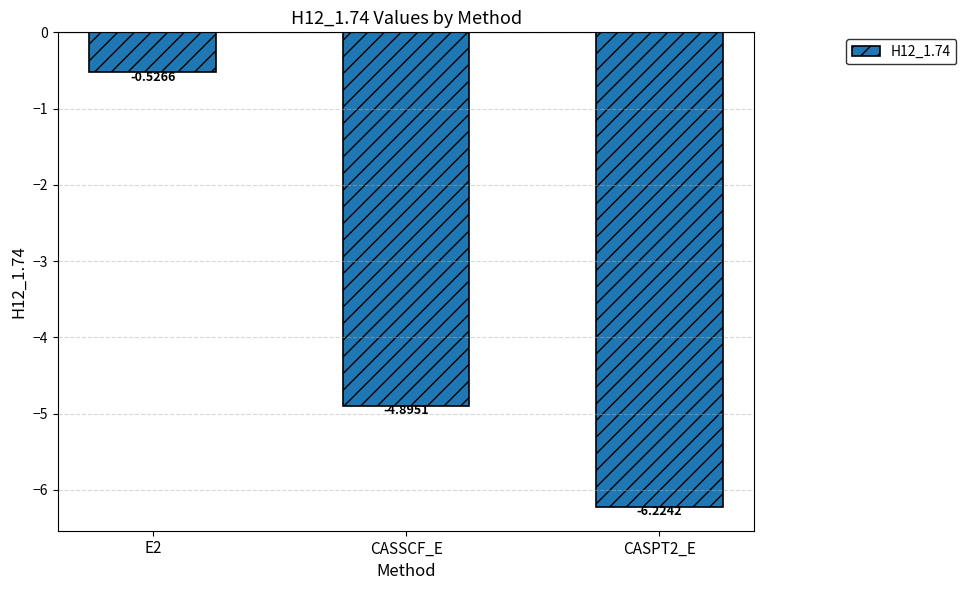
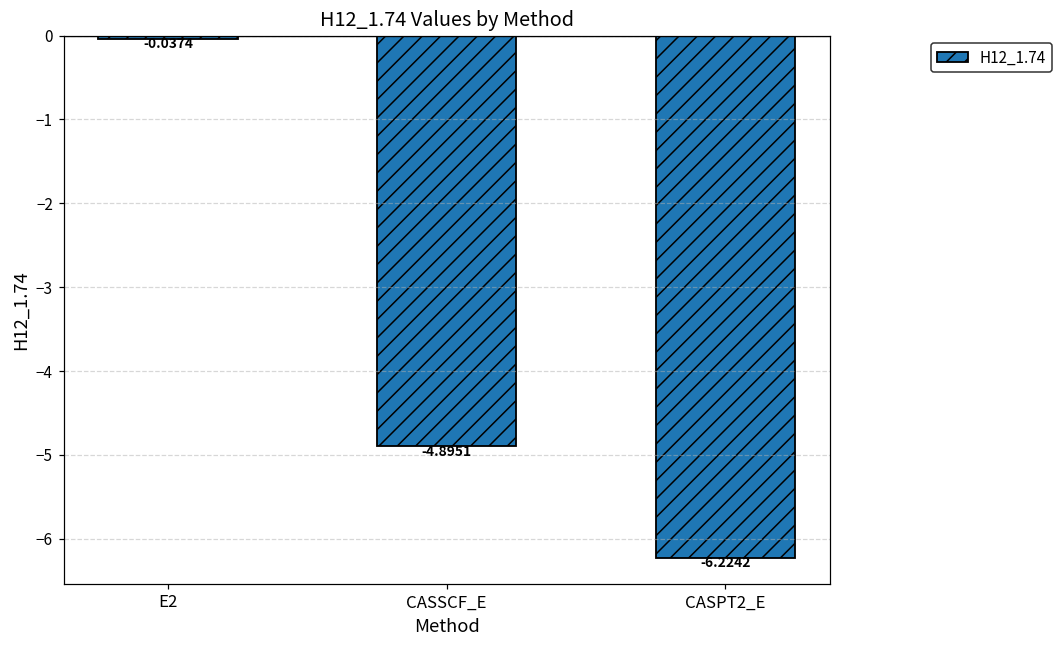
E2: -0.5266 -> -0.0374
